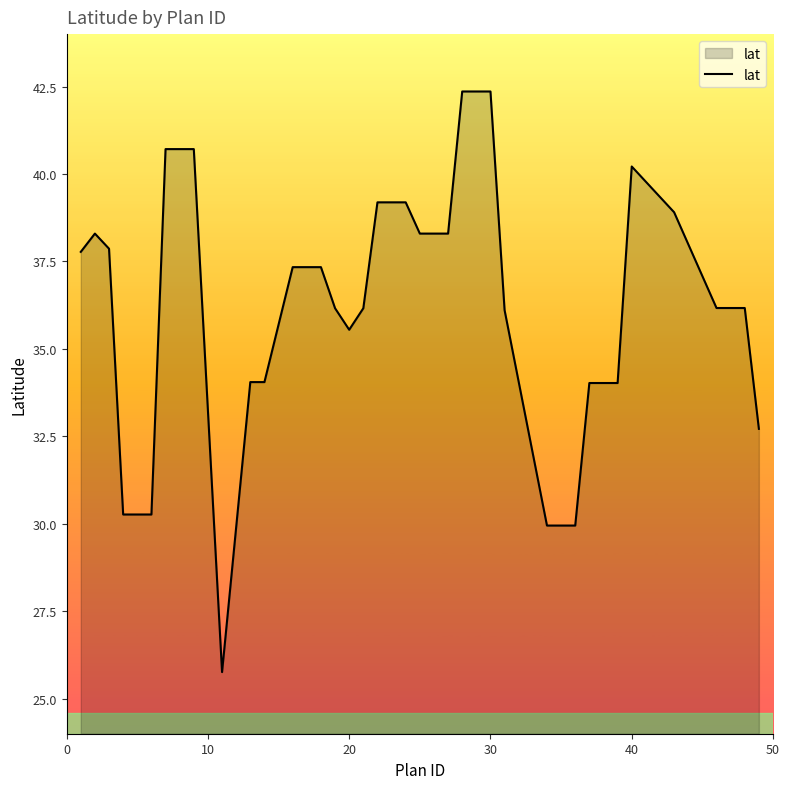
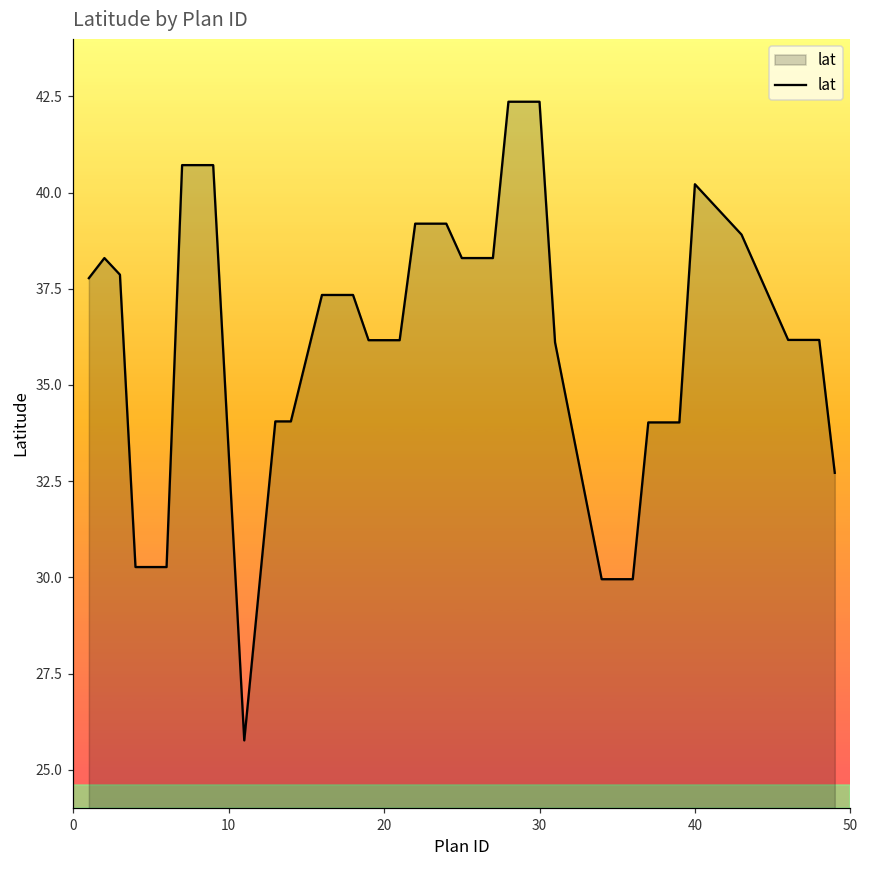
20: 35.5 -> 36.2
